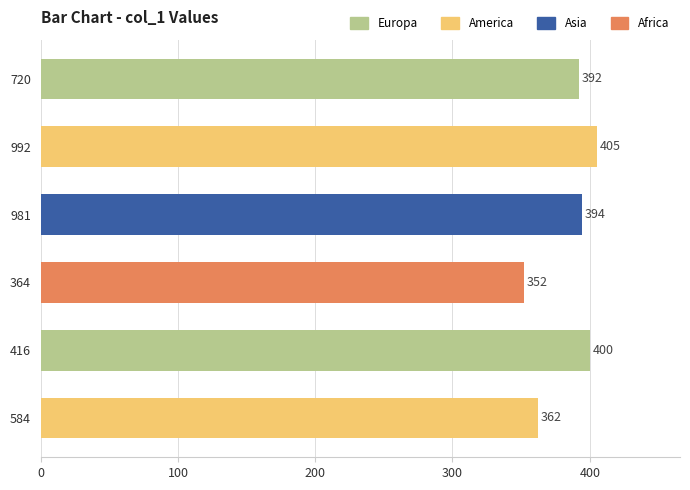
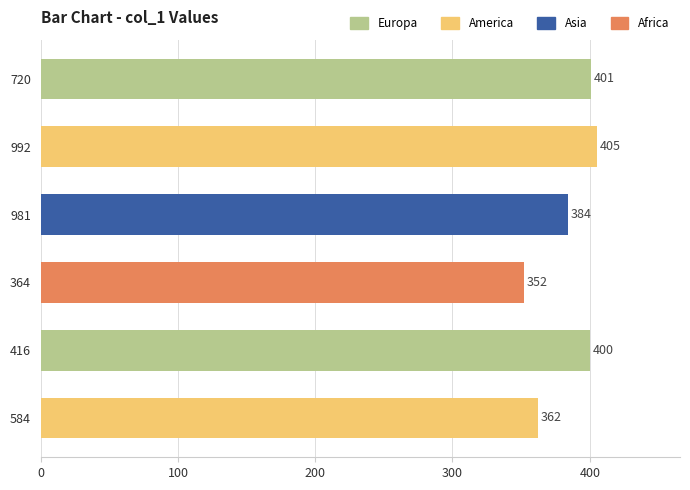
720: 392 -> 401
981: 394 -> 384
